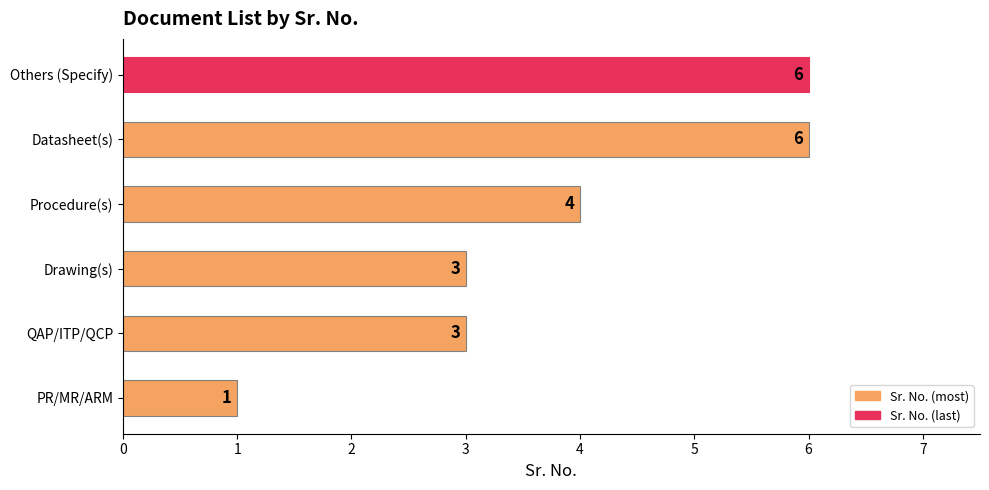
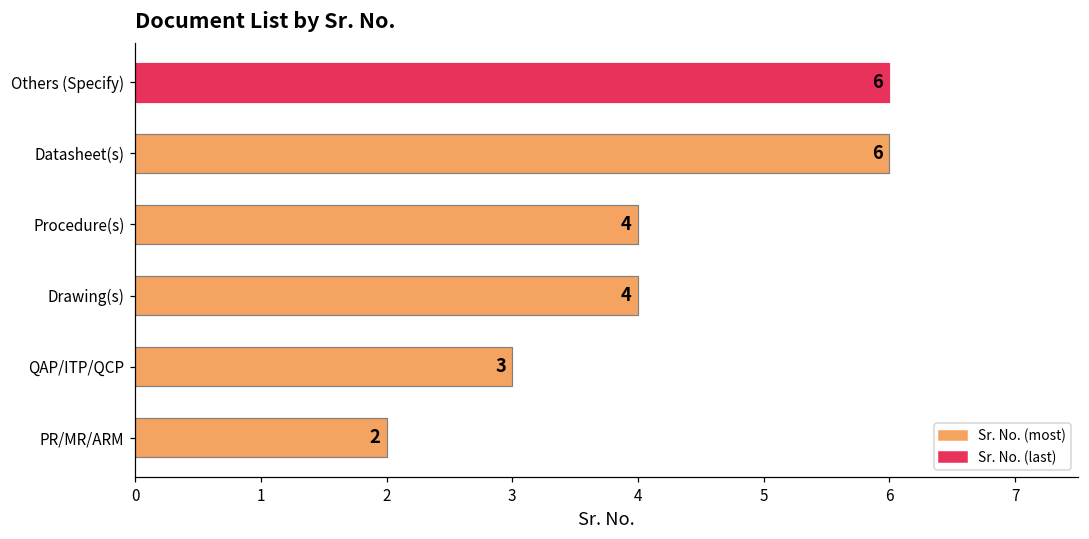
Drawing(s): 3 -> 4
PR/MR/ARM: 1 -> 2
